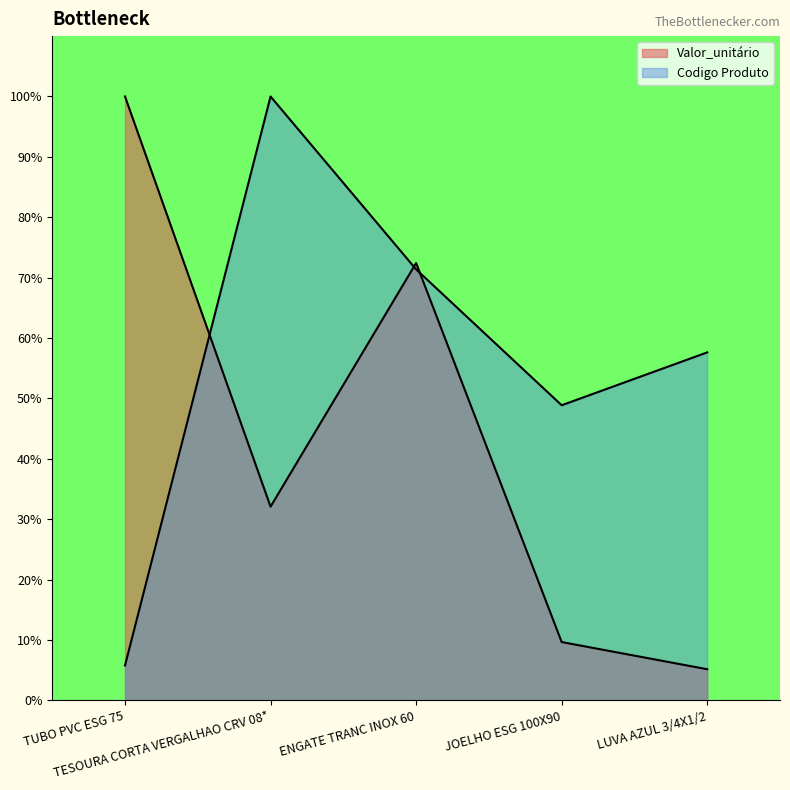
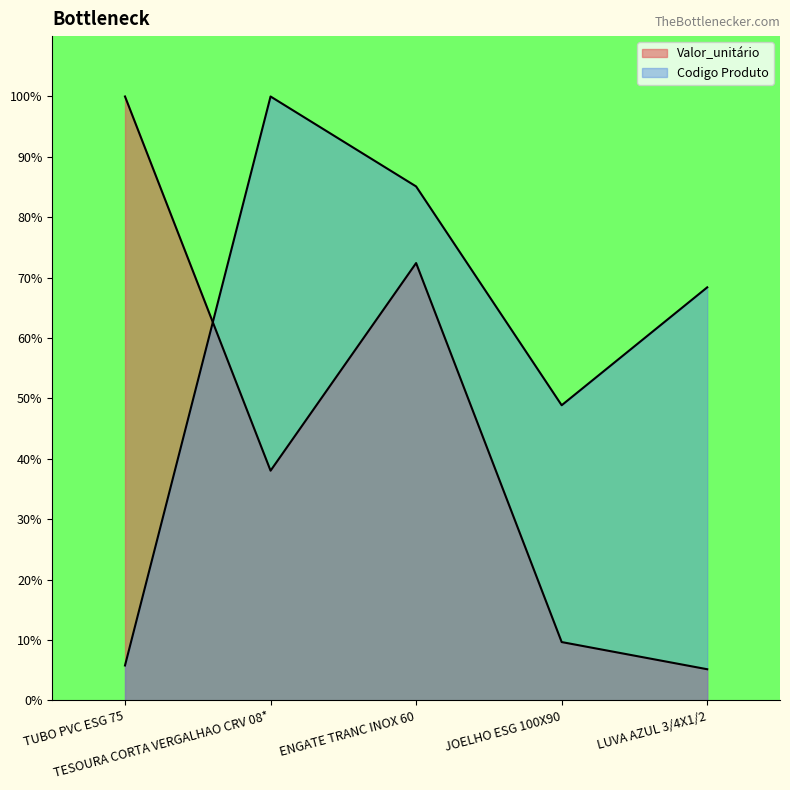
Valor_unitário, TESOURA CORTA VERGALHAO CRV 08*: 32% -> 38%
Codigo Produto, ENGATE TRANC INOX 60: 71% -> 85%
Codigo Produto, LUVA AZUL 3/4X1/2: 58% -> 68%
